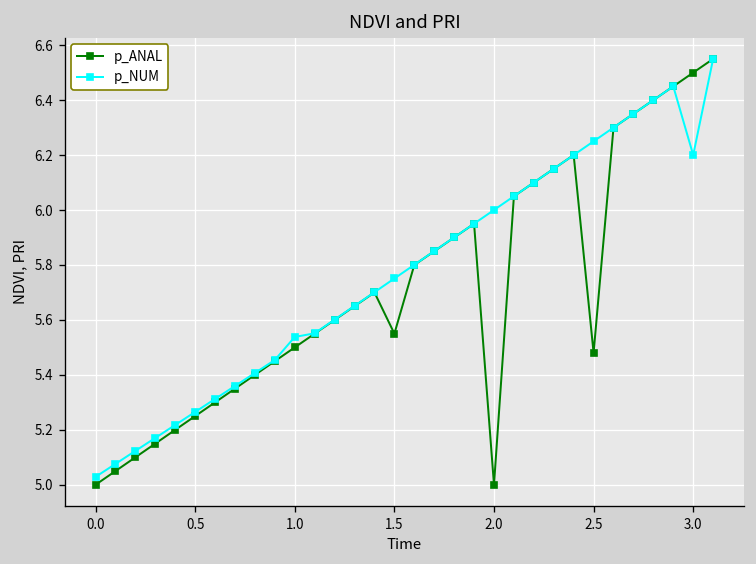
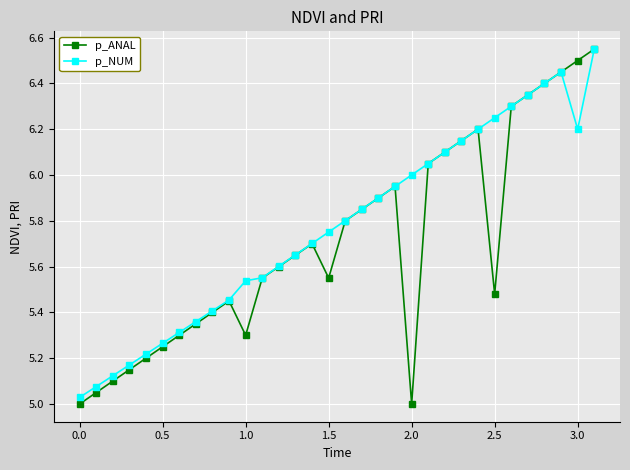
p_ANAL, 1.0: 5.5 -> 5.3
